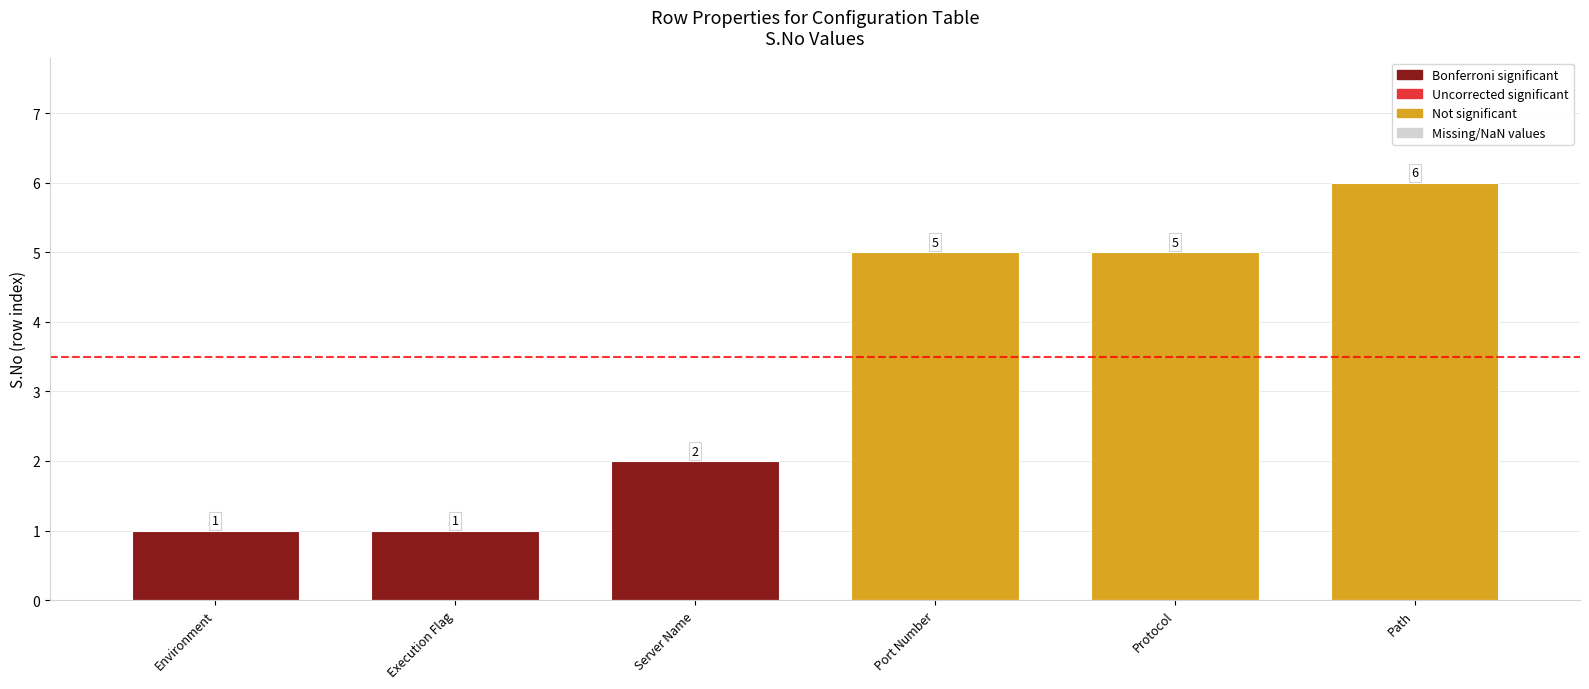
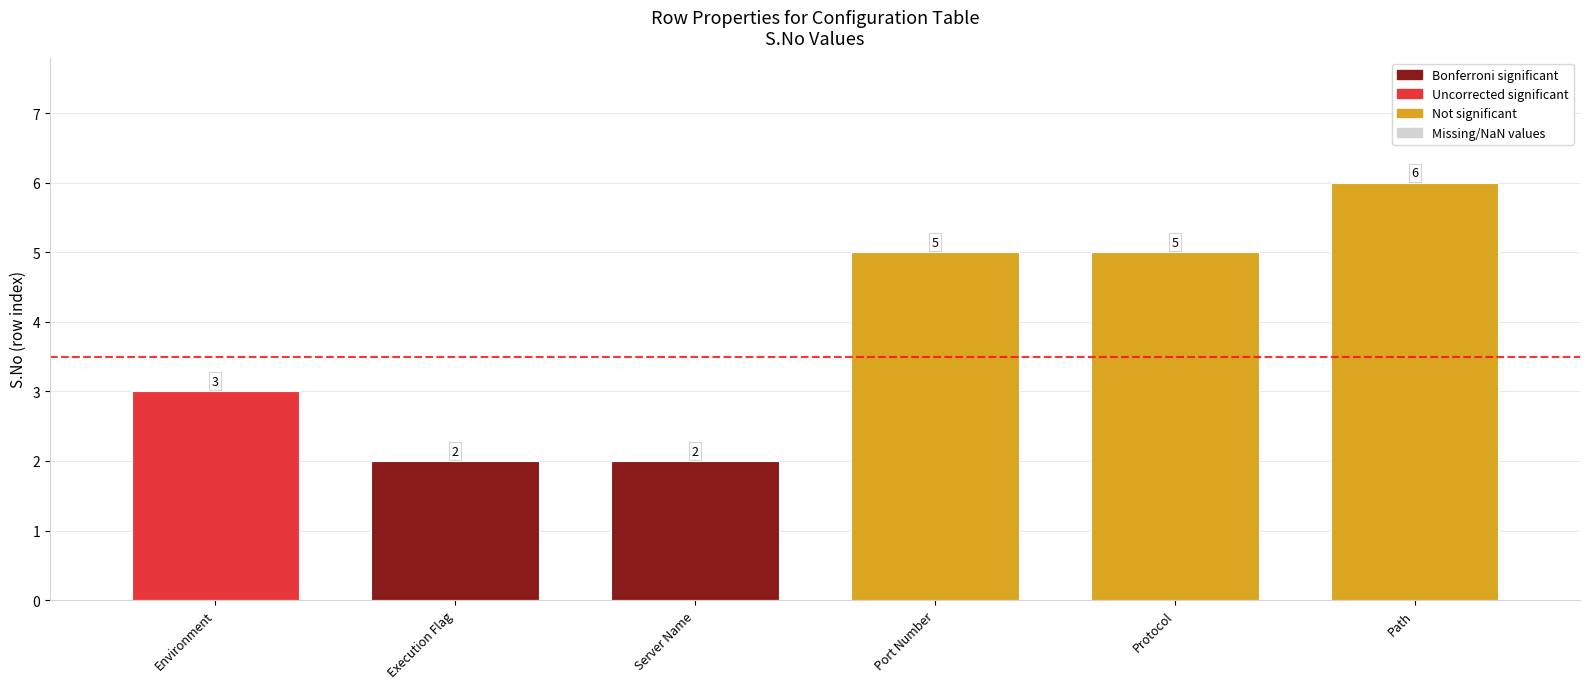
Environment: 1 -> 3
Execution Flag: 1 -> 2
